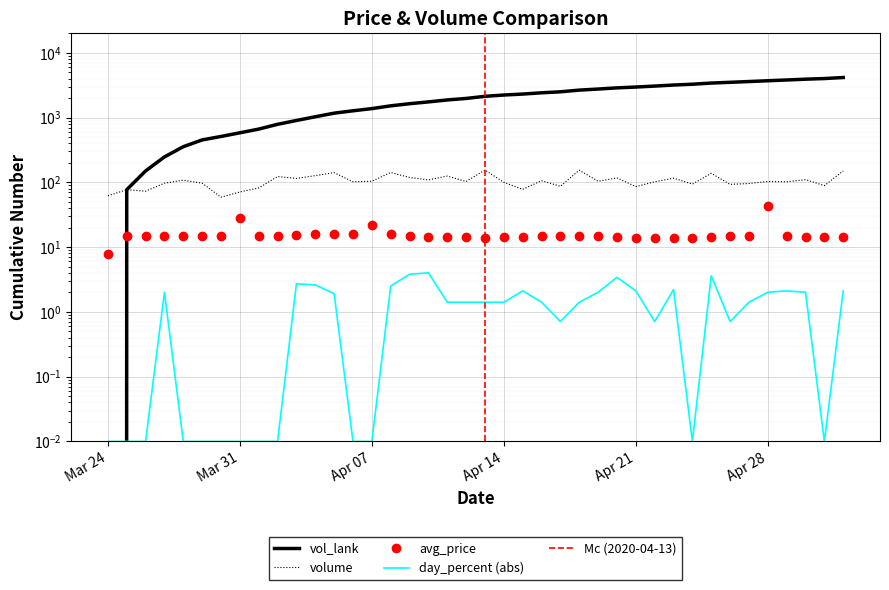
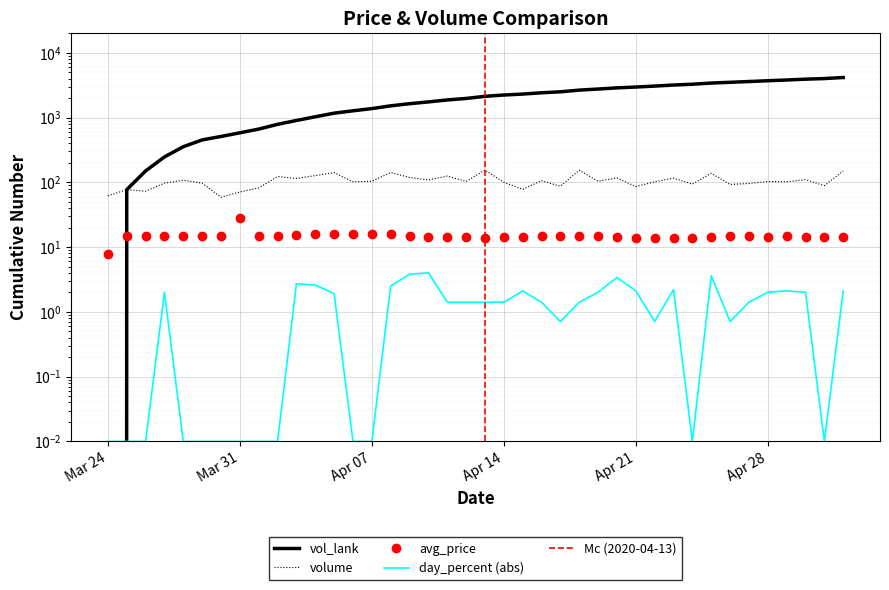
avg_price, Apr 07: 22 -> 16
avg_price, Apr 28: 40 -> 15
